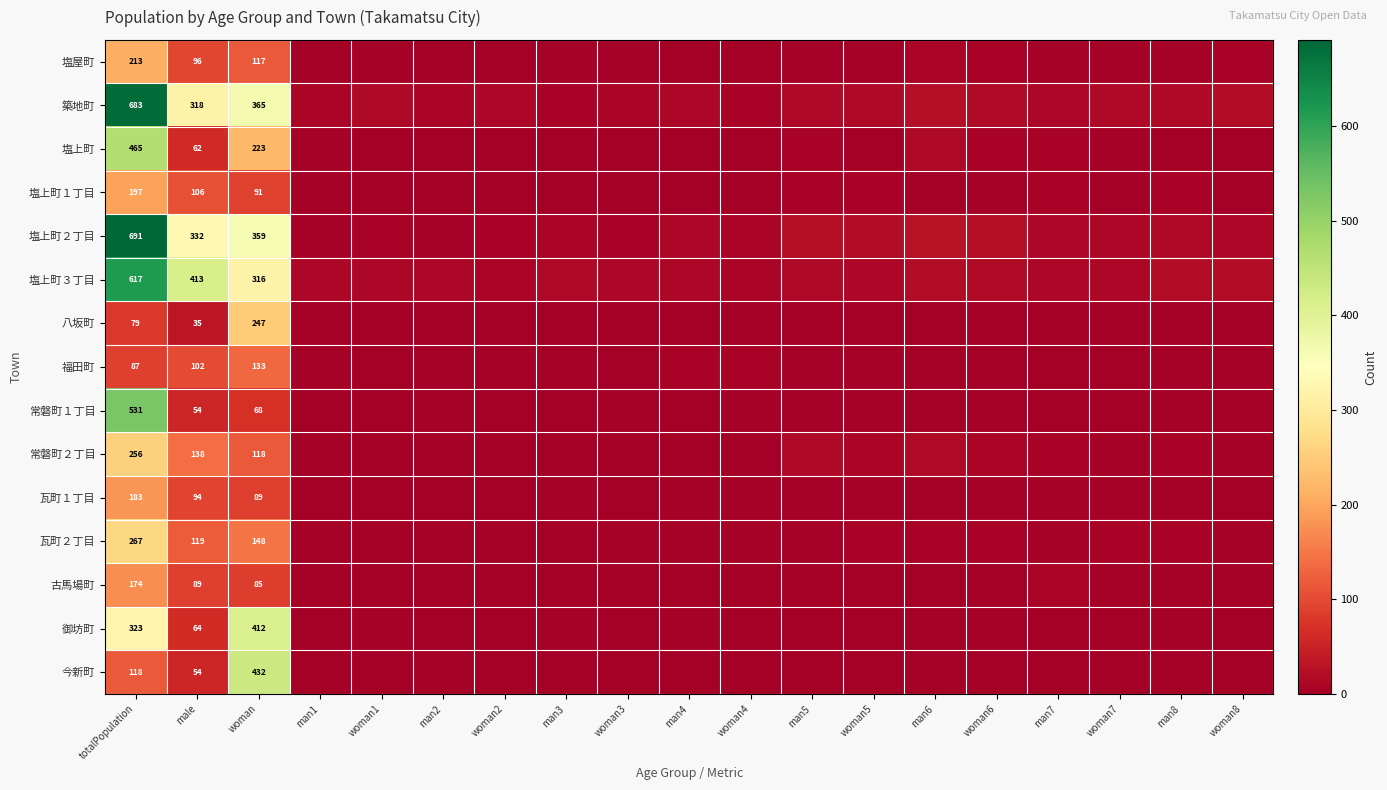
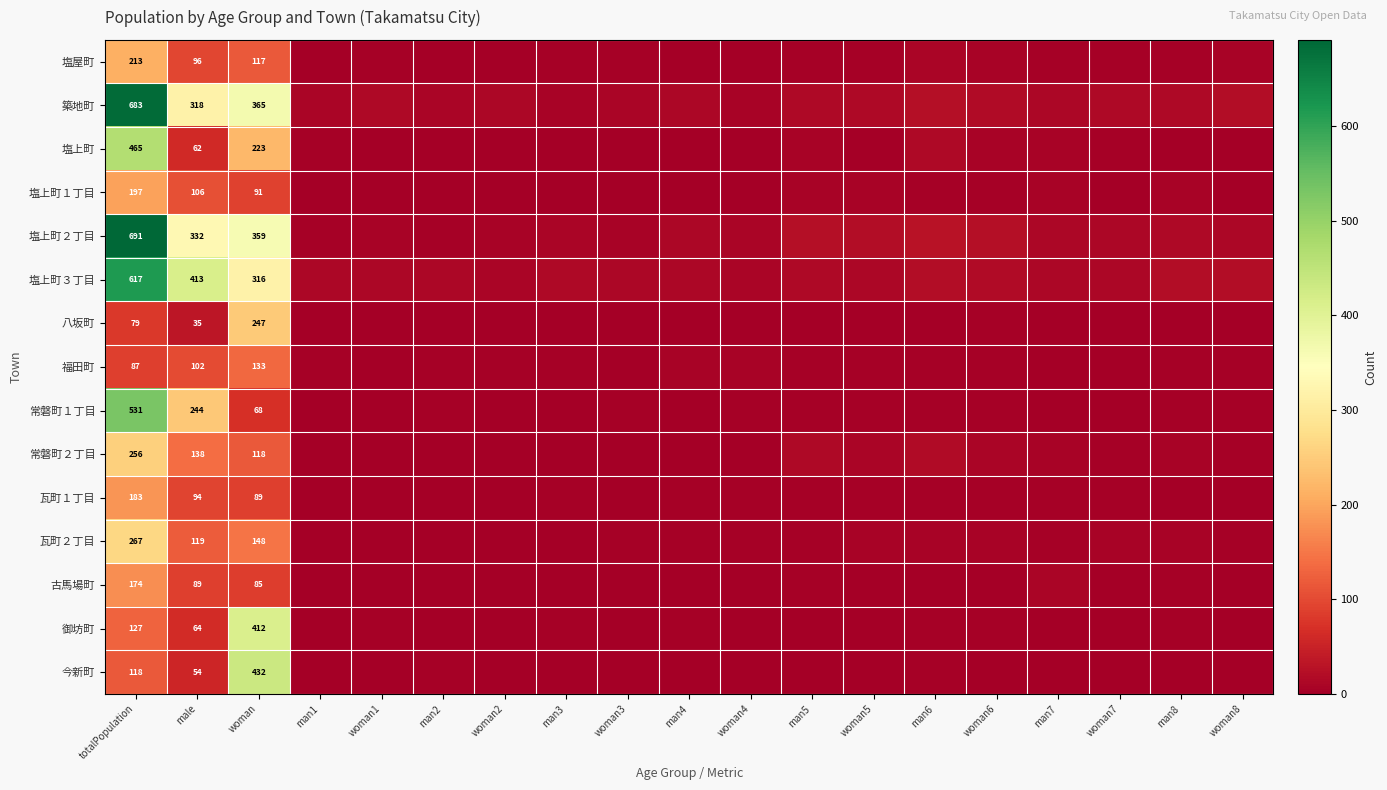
常磐町１丁目, male: 54 -> 244
御坊町, totalPopulation: 323 -> 127
